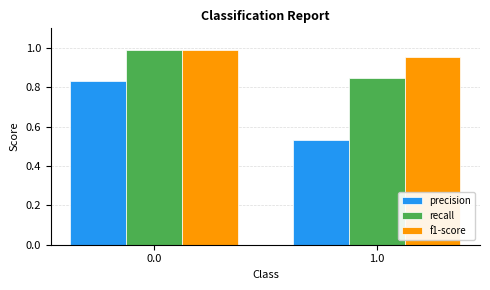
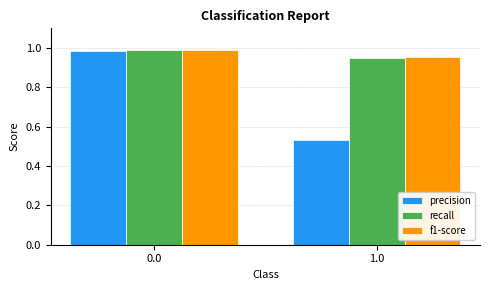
precision, 0.0: 0.83 -> 0.99
recall, 1.0: 0.85 -> 0.95
